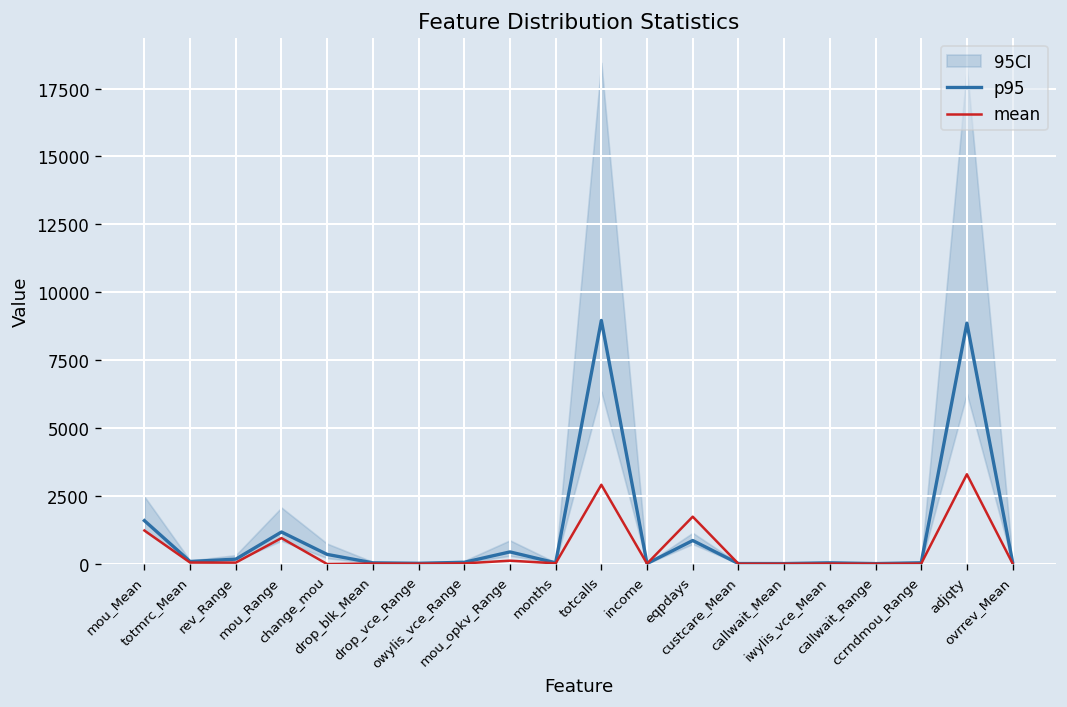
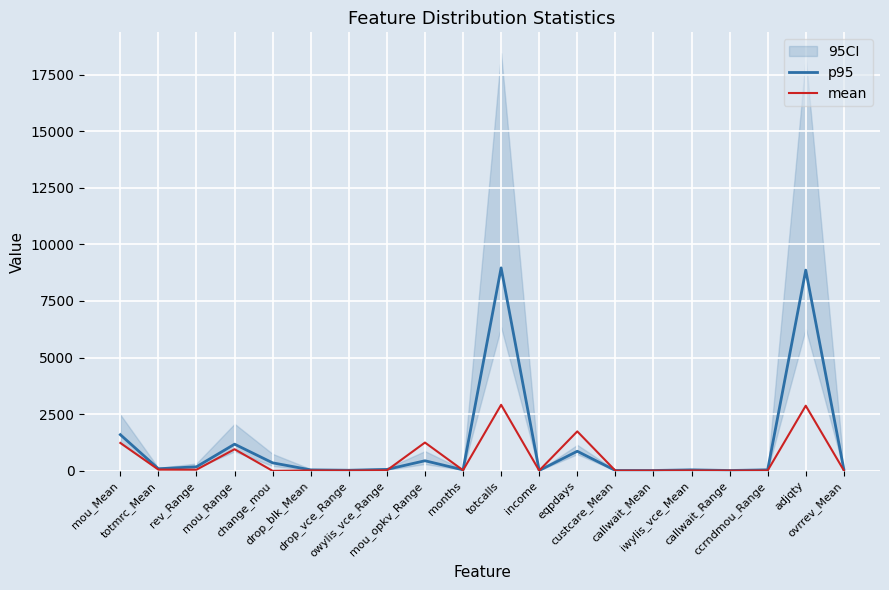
mean, mou_opkv_Range: 100 -> 1200
mean, adjqty: 3300 -> 2900
